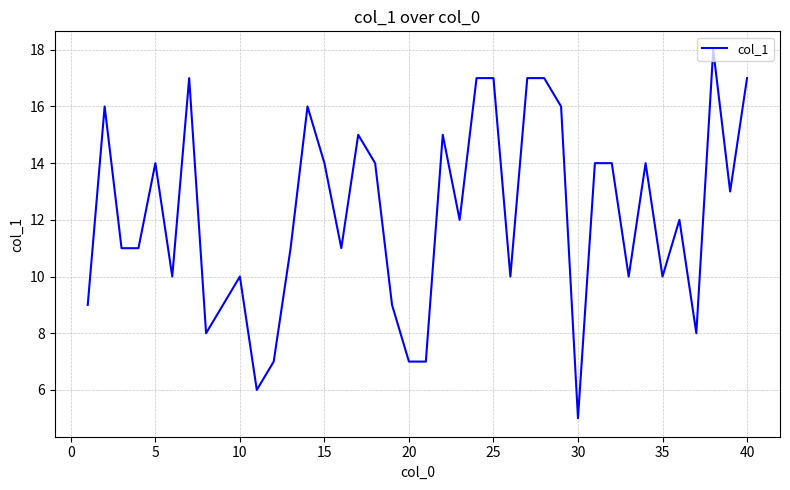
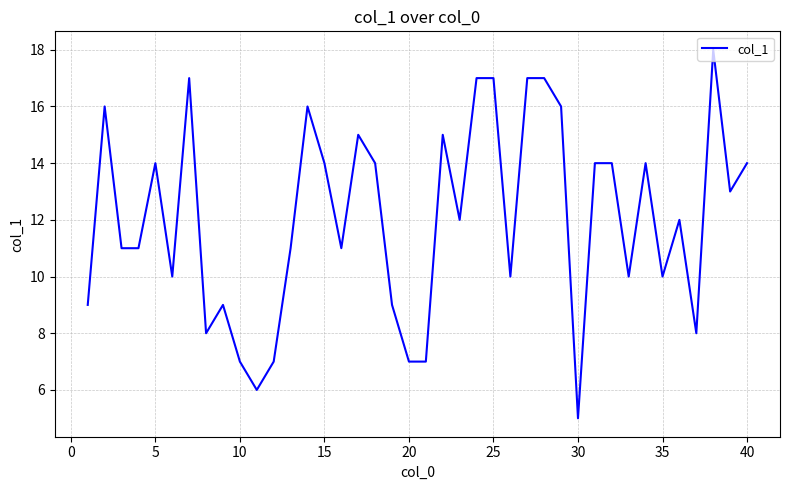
10: 10 -> 7
40: 17 -> 14
